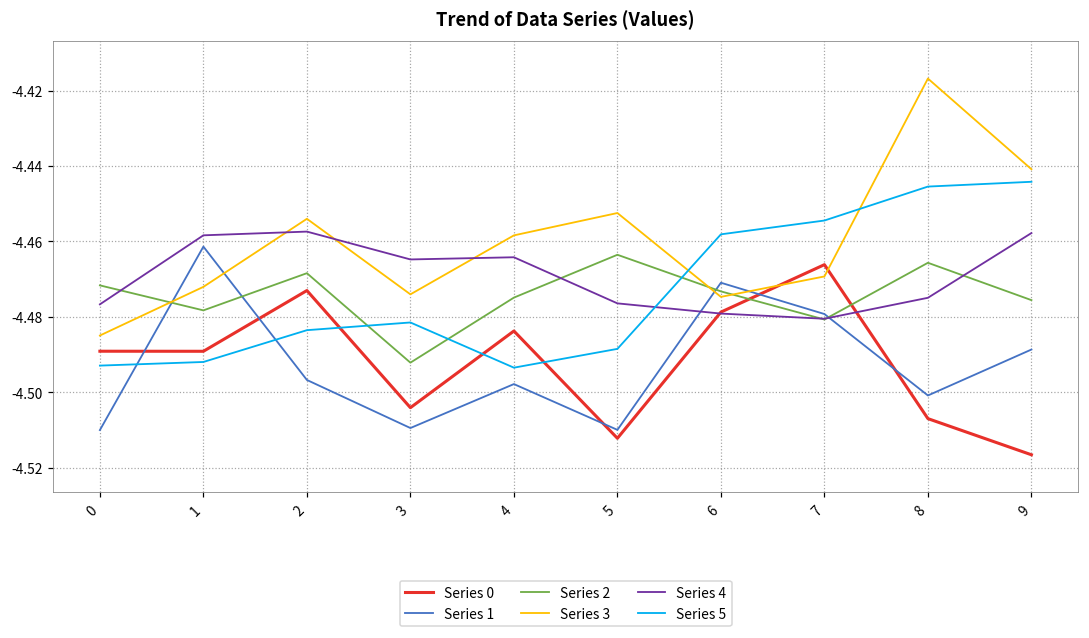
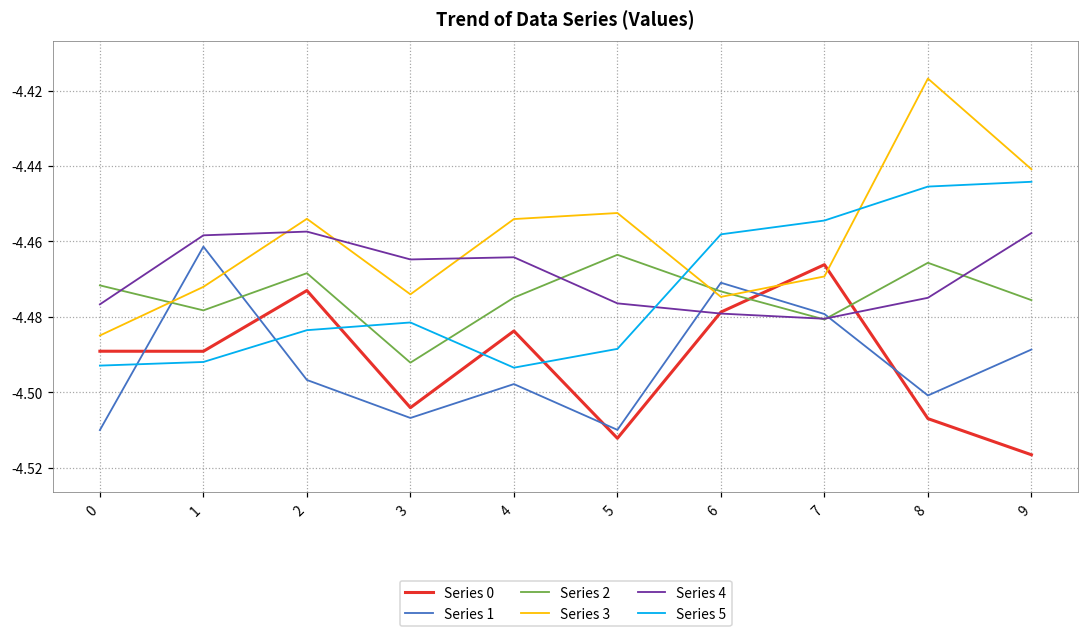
Series 1, 3: -4.509 -> -4.507
Series 3, 4: -4.458 -> -4.454
